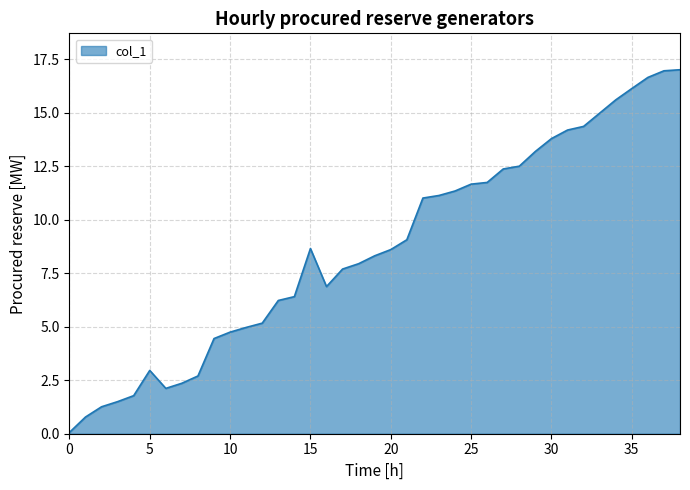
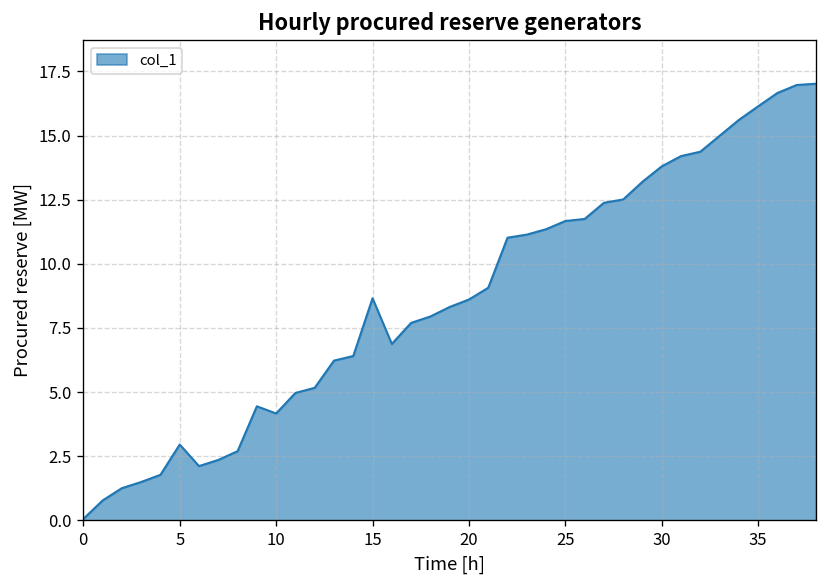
10: 4.8 -> 4.2
